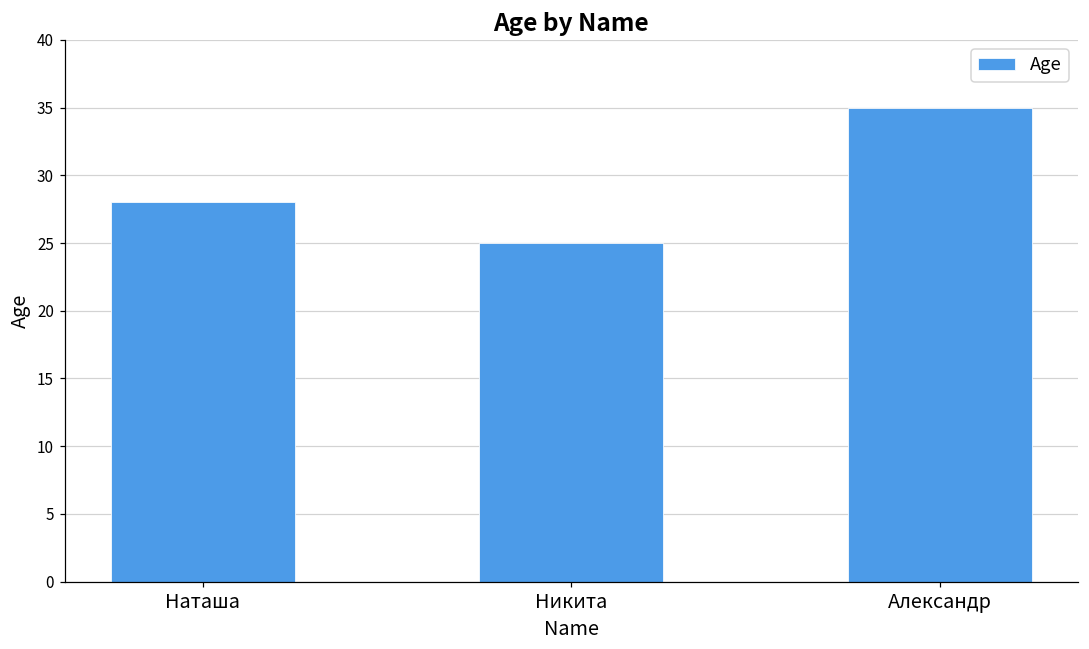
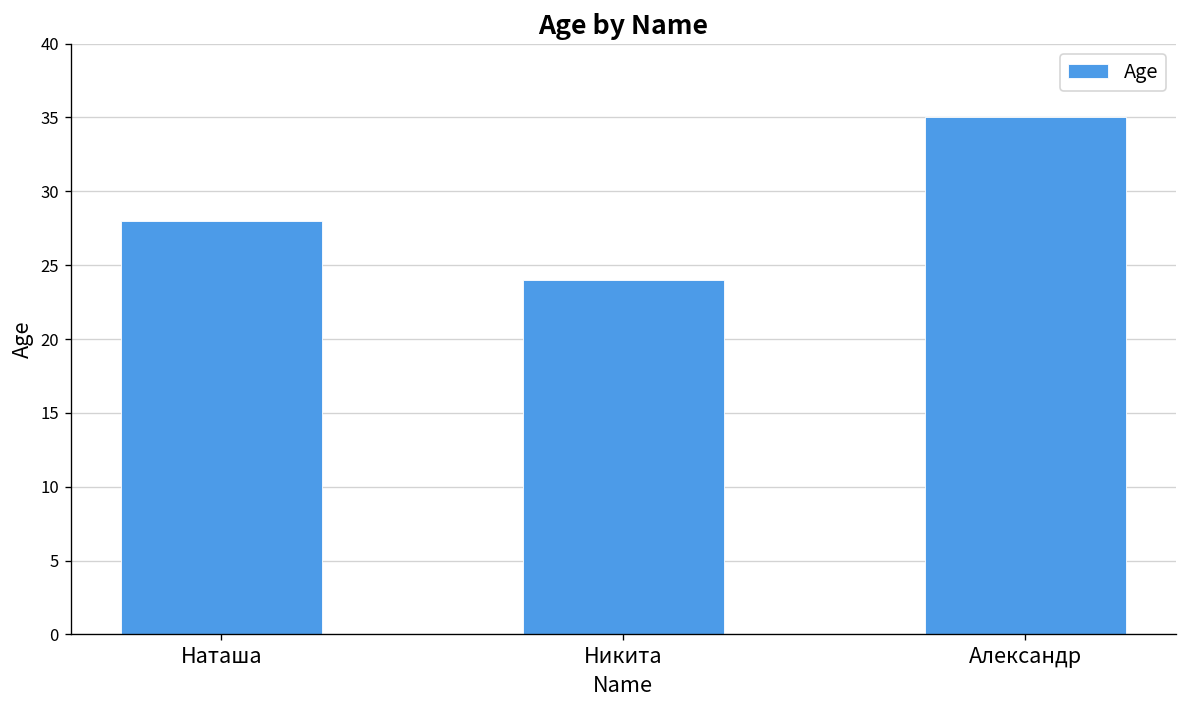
Никита: 25 -> 24
